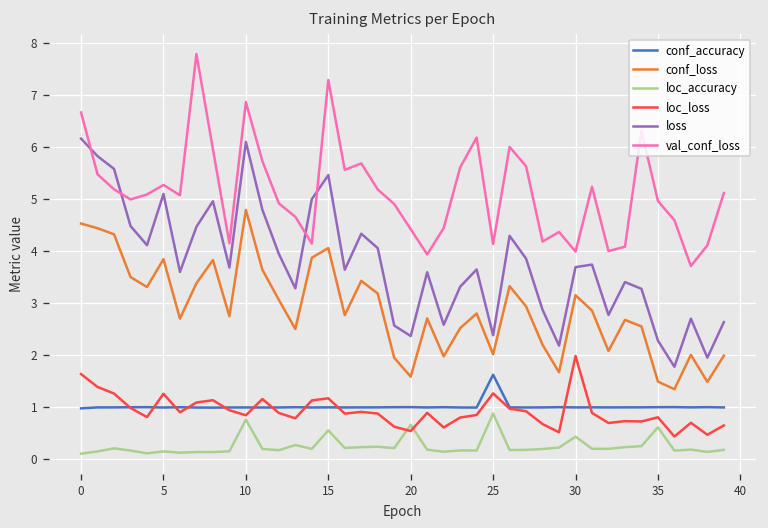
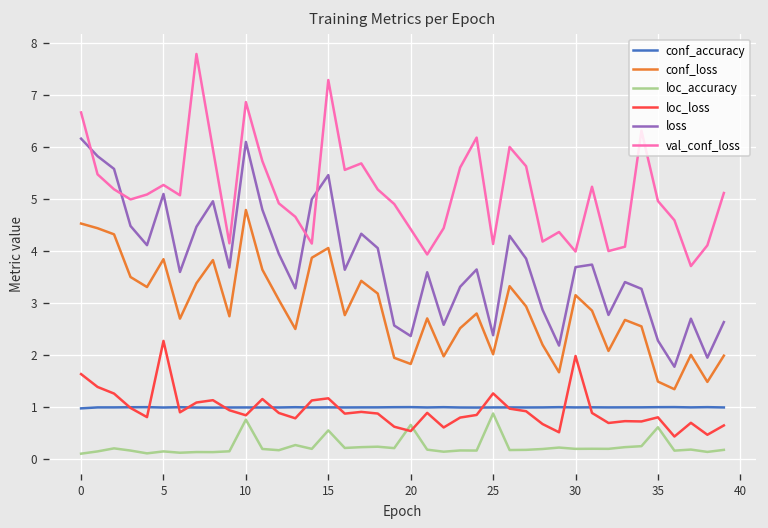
loc_loss, 5: 1.3 -> 2.3
conf_loss, 20: 1.6 -> 1.8
conf_accuracy, 25: 1.6 -> 1.0
loc_accuracy, 30: 0.4 -> 0.2
